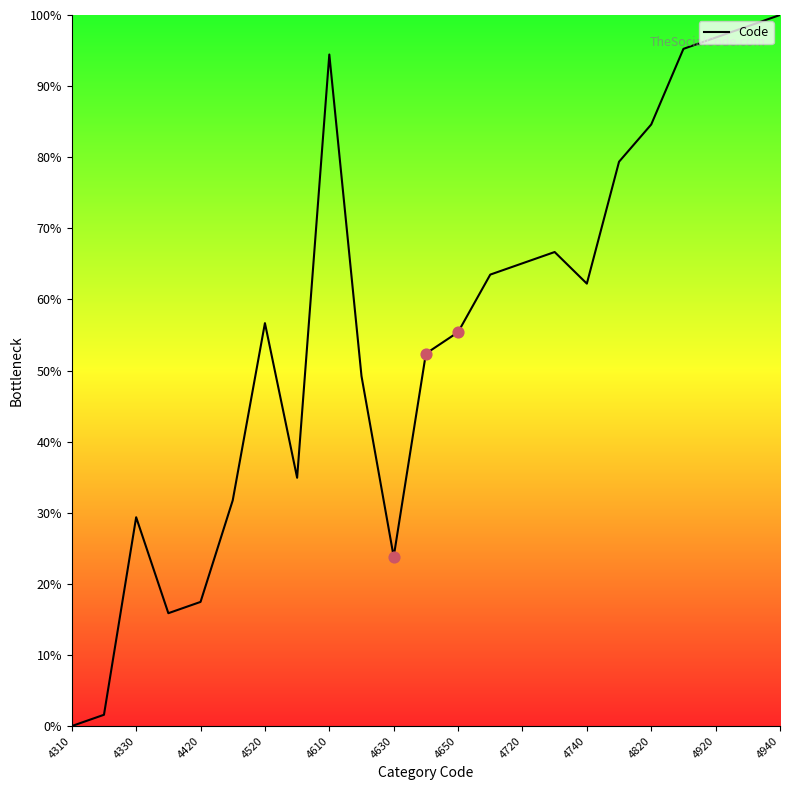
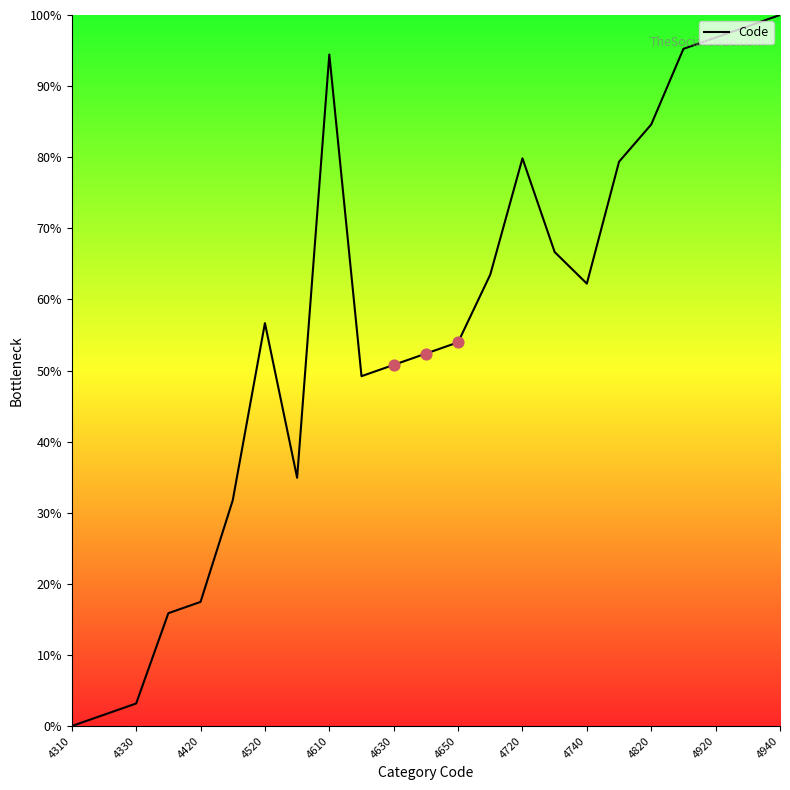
Code, 4330: 29% -> 3%
Code, 4630: 24% -> 51%
Code, 4650: 55% -> 54%
Code, 4720: 65% -> 80%
